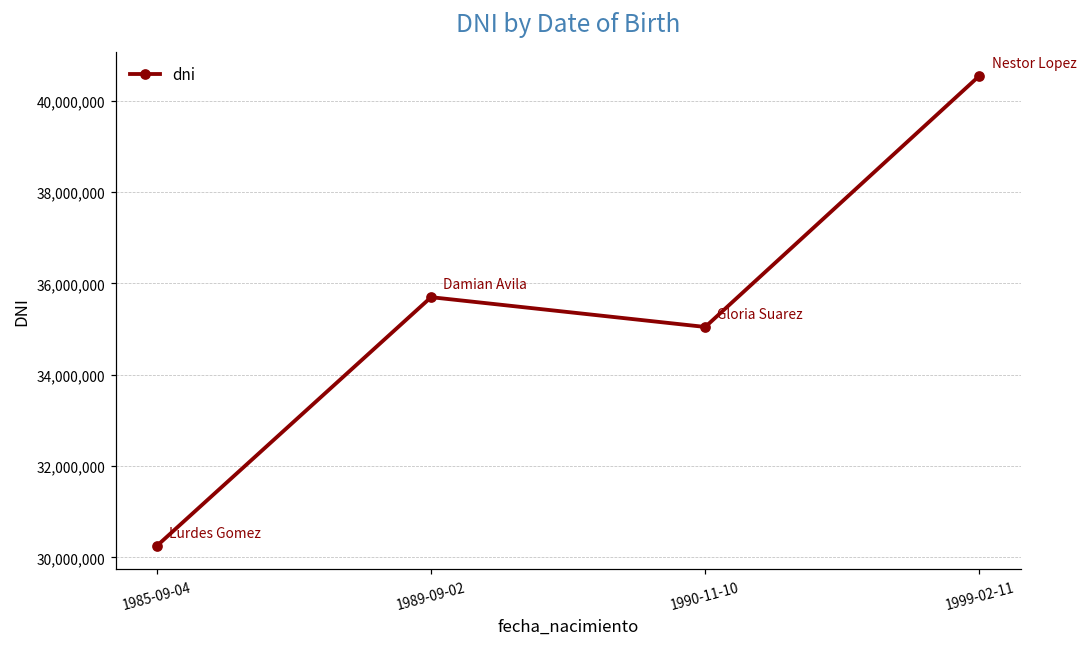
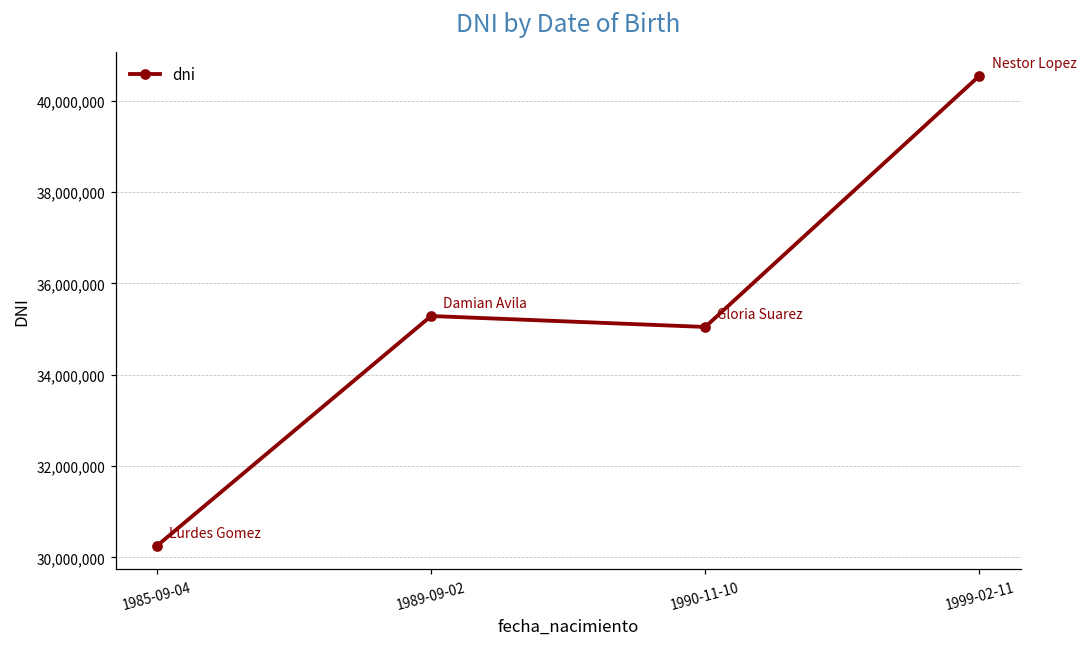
1989-09-02: 35,700,000 -> 35,300,000
